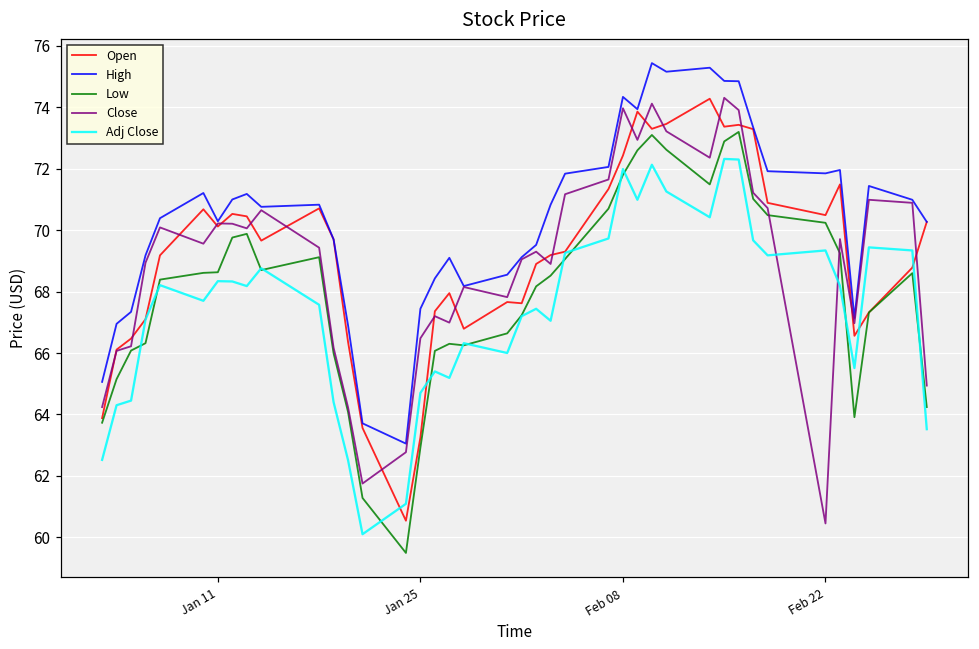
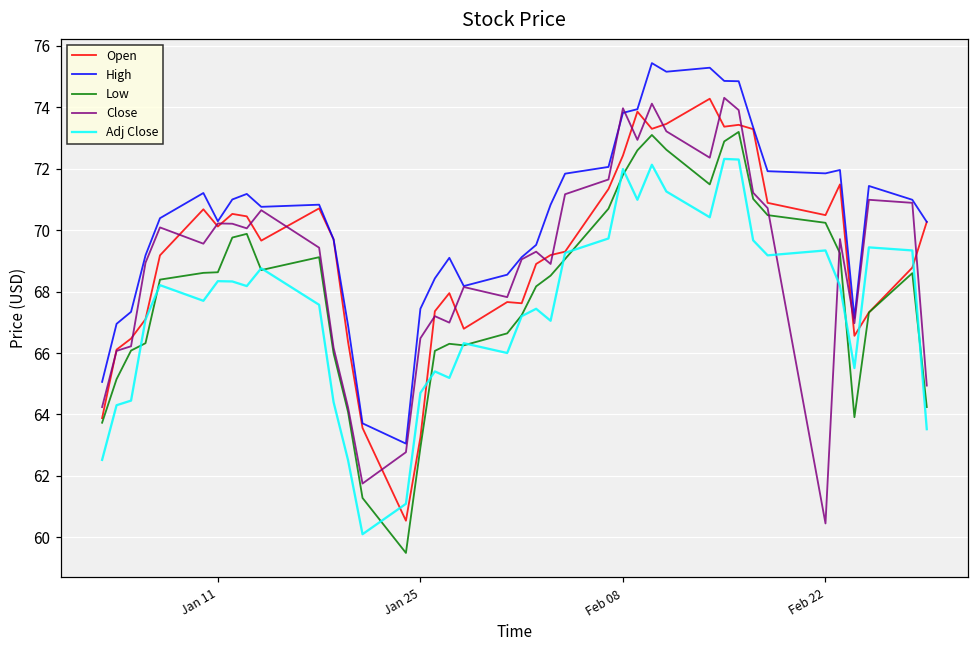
High, Feb 08: 74.3 -> 73.8
